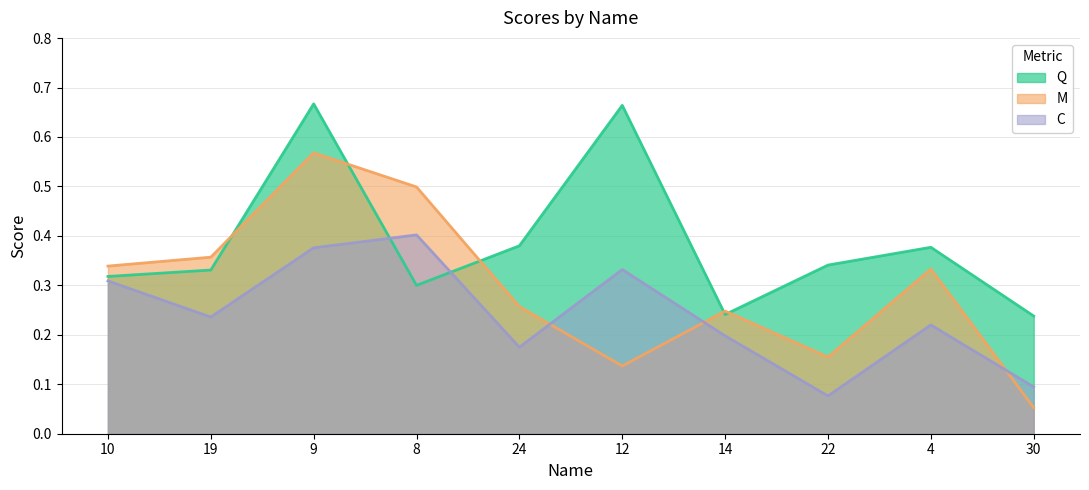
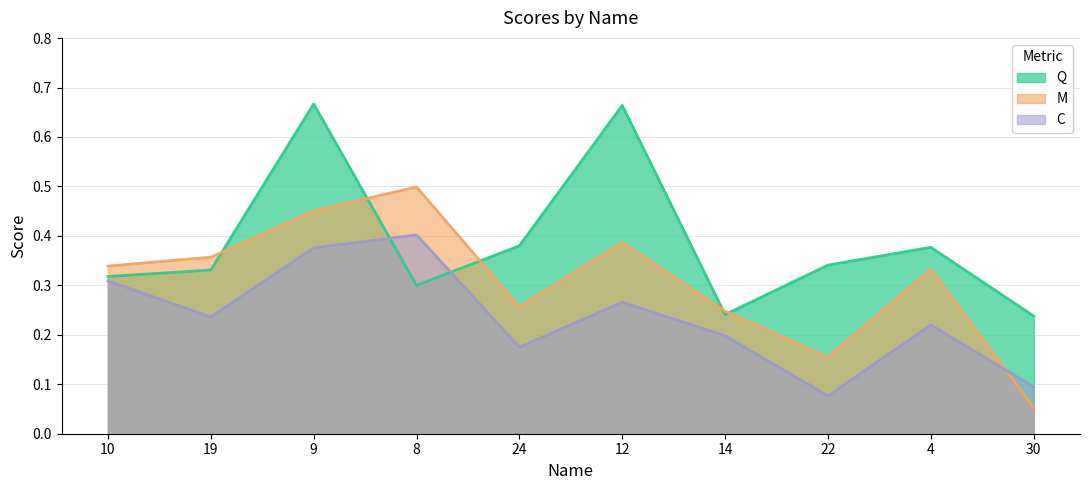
M, 9: 0.57 -> 0.45
M, 12: 0.14 -> 0.39
C, 12: 0.33 -> 0.27
